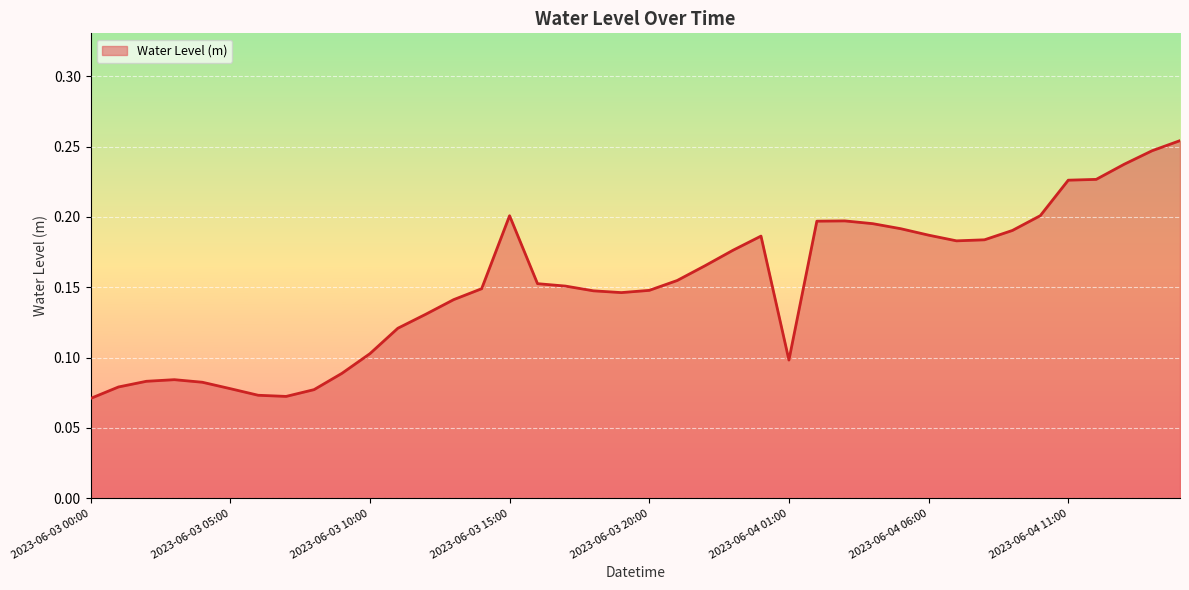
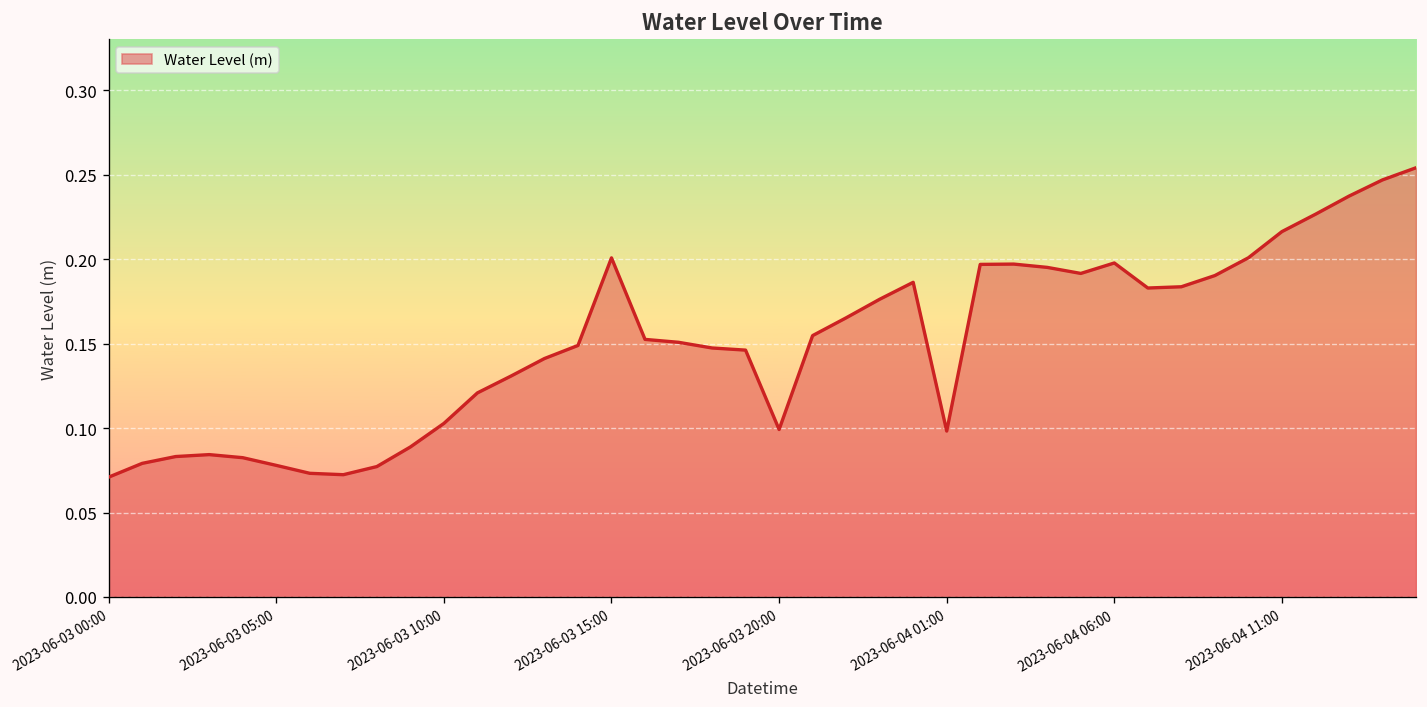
2023-06-03 20:00: 0.148 -> 0.099
2023-06-04 06:00: 0.187 -> 0.198
2023-06-04 11:00: 0.226 -> 0.216
